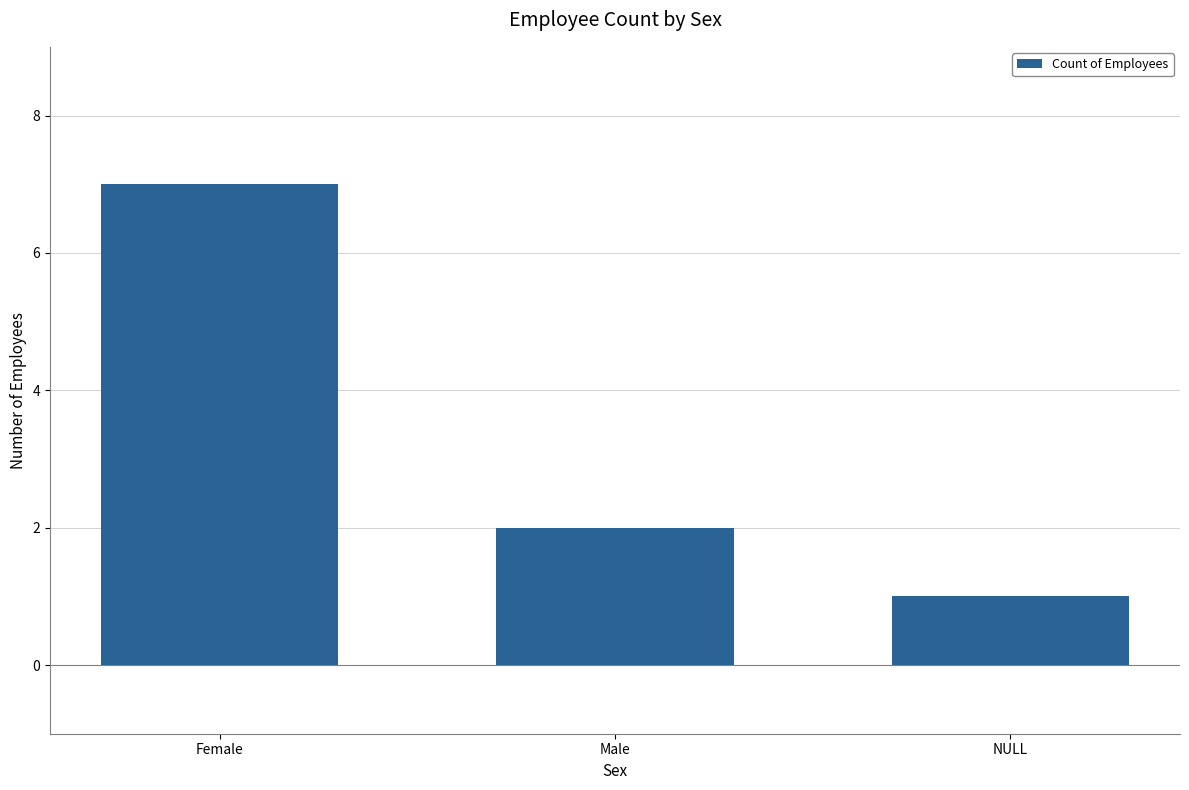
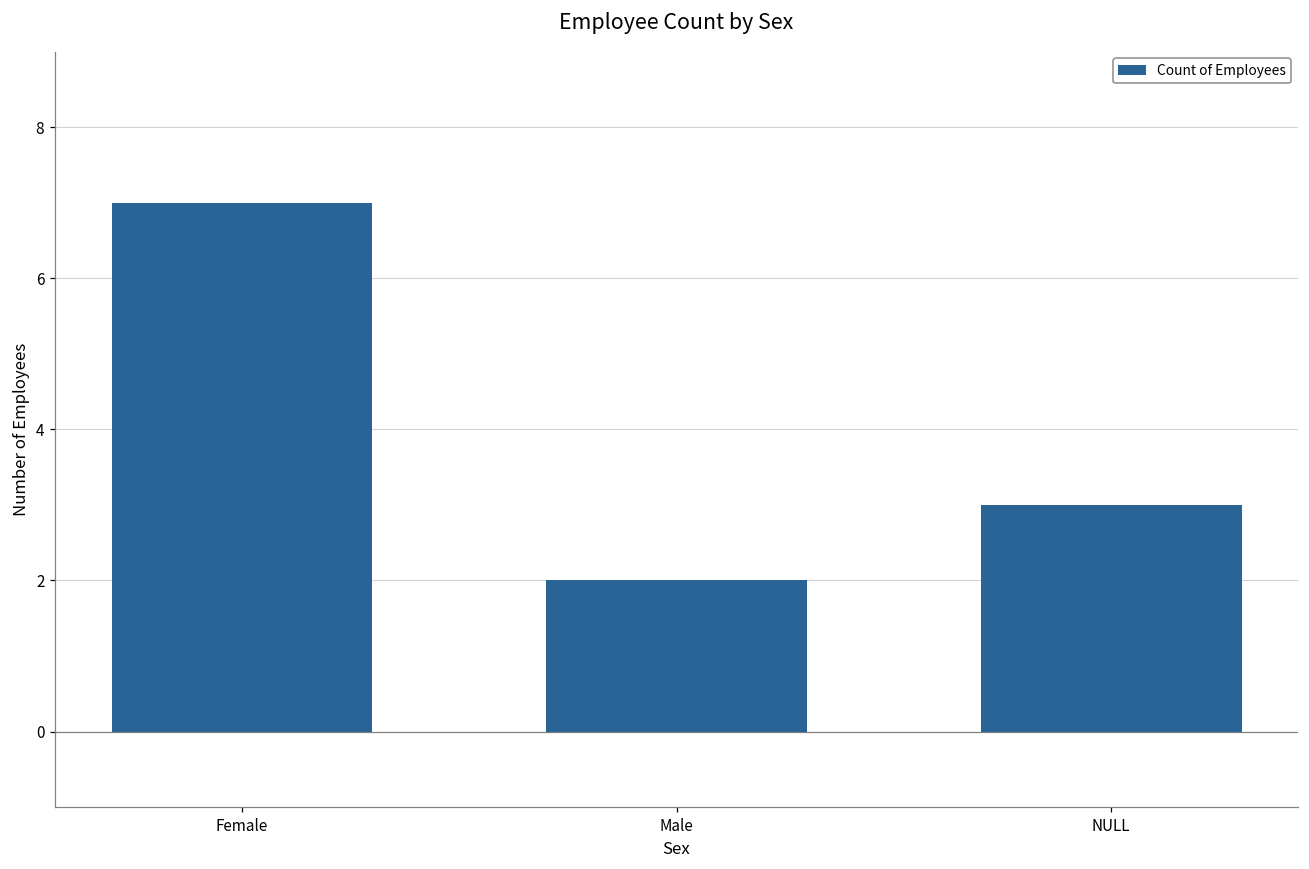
NULL: 1 -> 3
